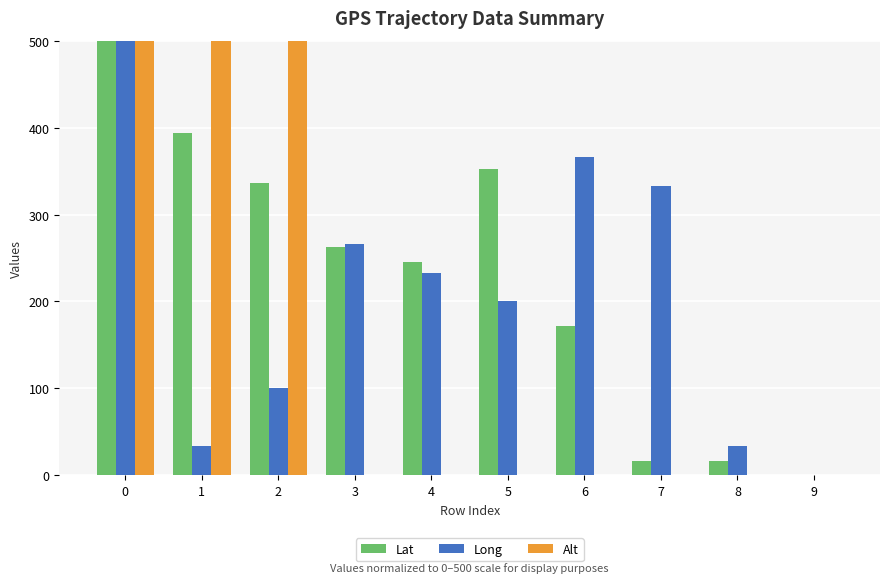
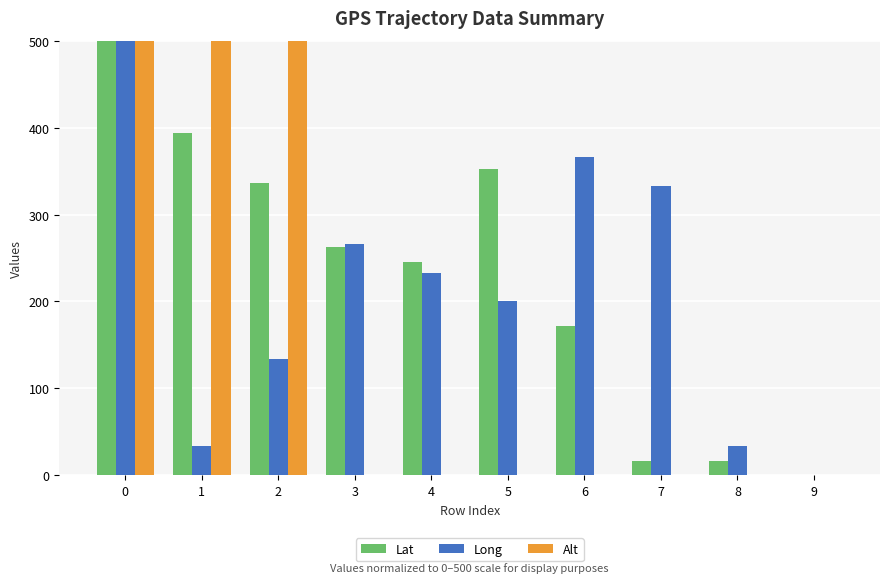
Long, 2: 100 -> 130
